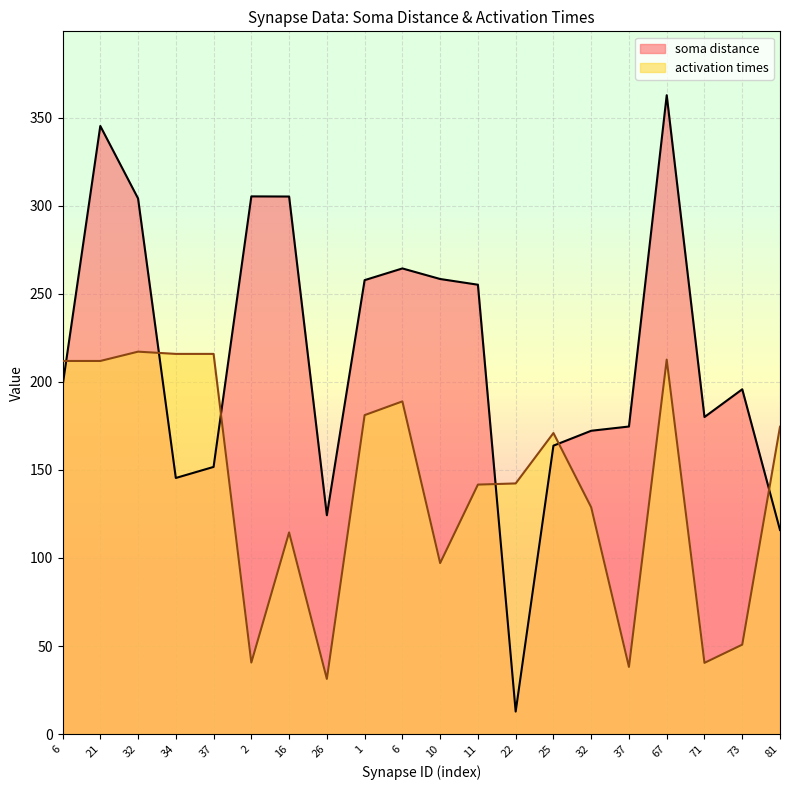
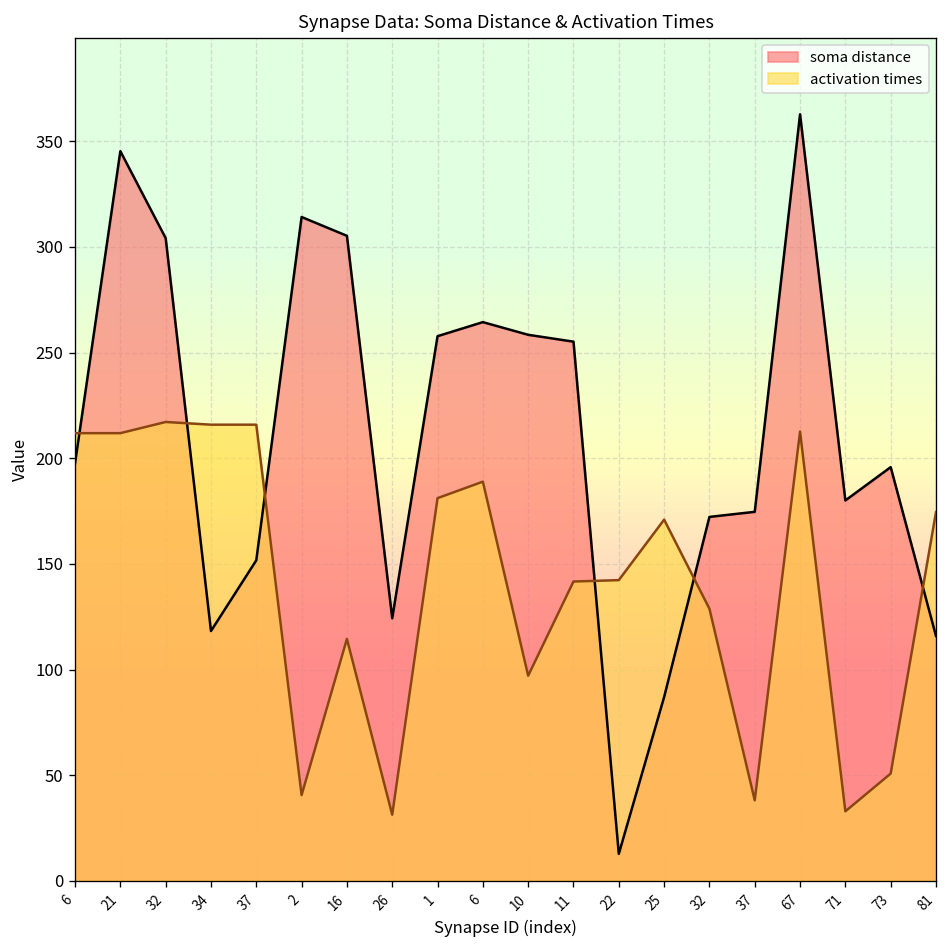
soma distance, 34: 145 -> 118
soma distance, 2: 305 -> 314
soma distance, 25: 164 -> 87
activation times, 71: 40 -> 33
